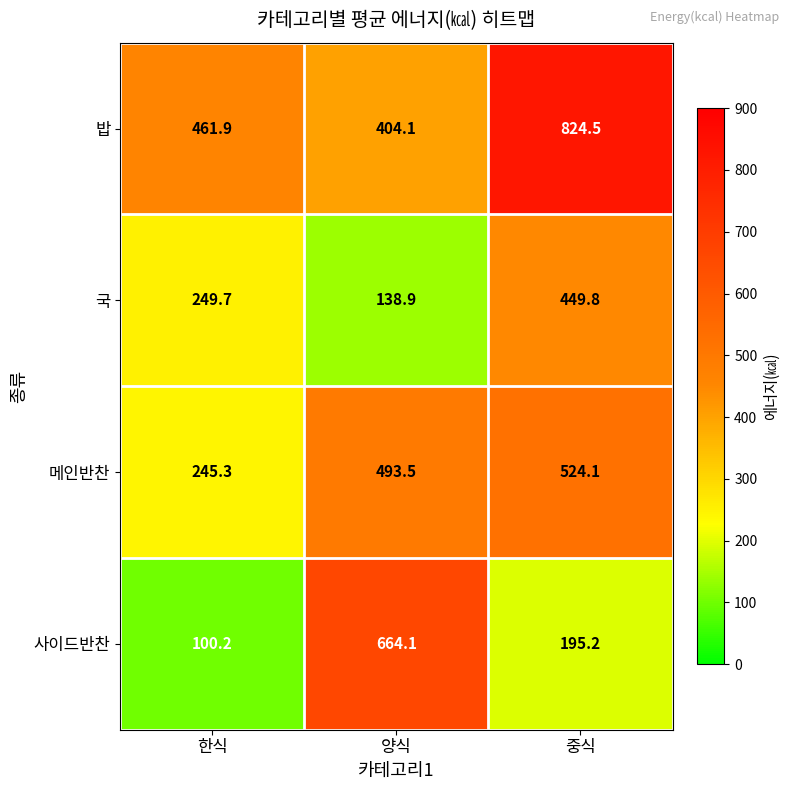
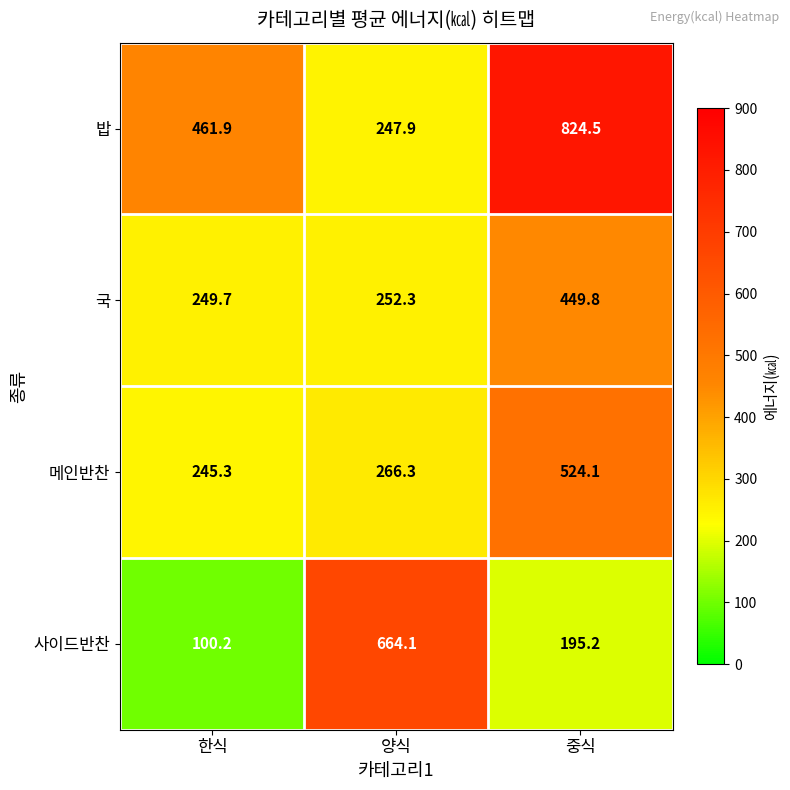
밥, 양식: 404.1 -> 247.9
국, 양식: 138.9 -> 252.3
메인반찬, 양식: 493.5 -> 266.3
